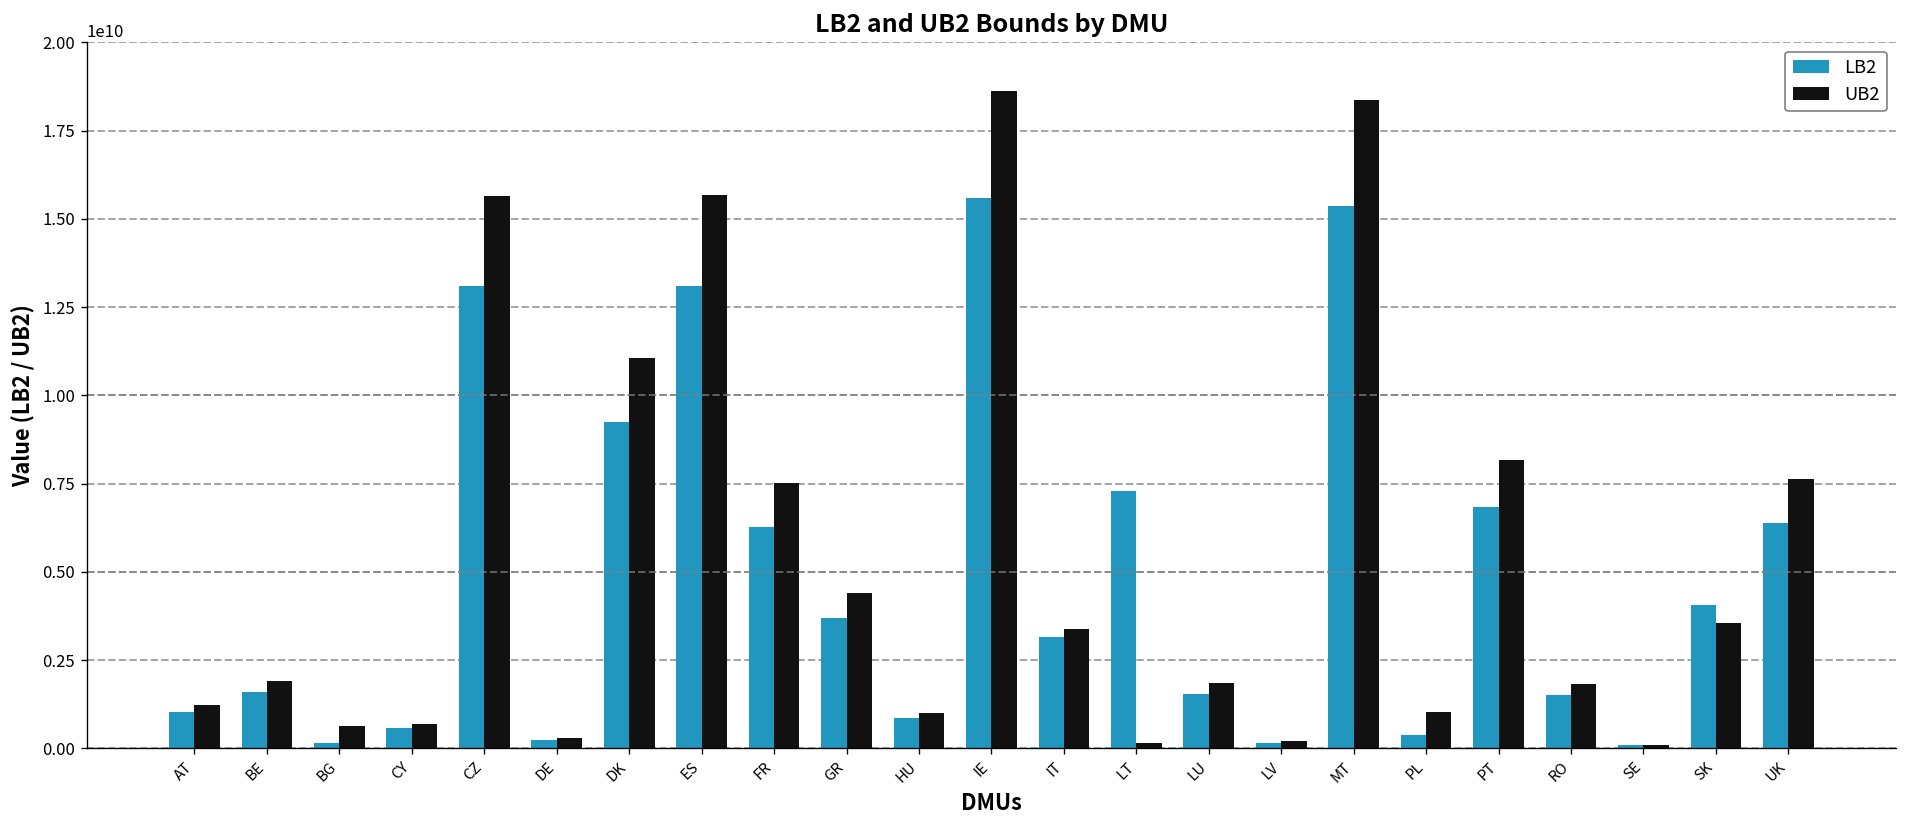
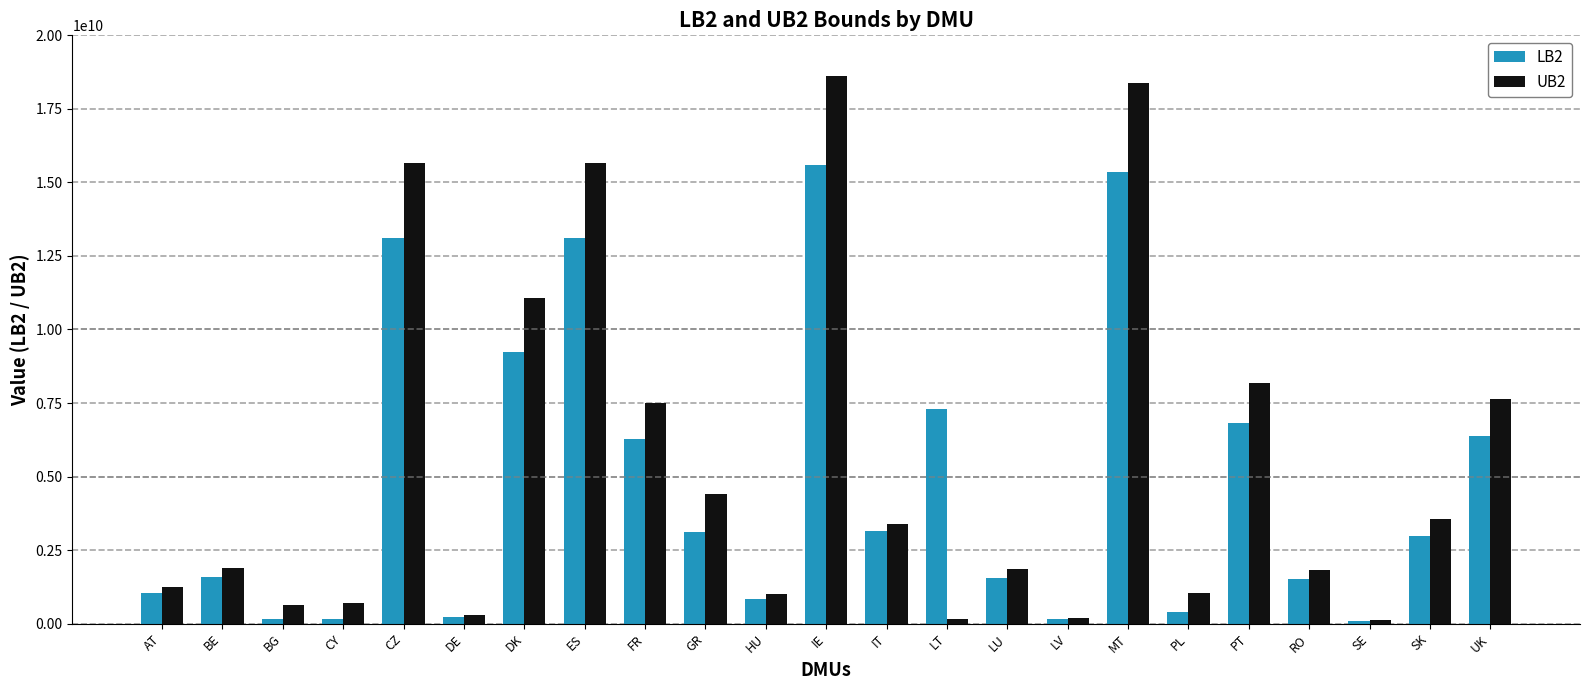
LB2, CY: 600000000 -> 100000000
LB2, GR: 3700000000 -> 3100000000
LB2, SK: 4100000000 -> 3000000000
